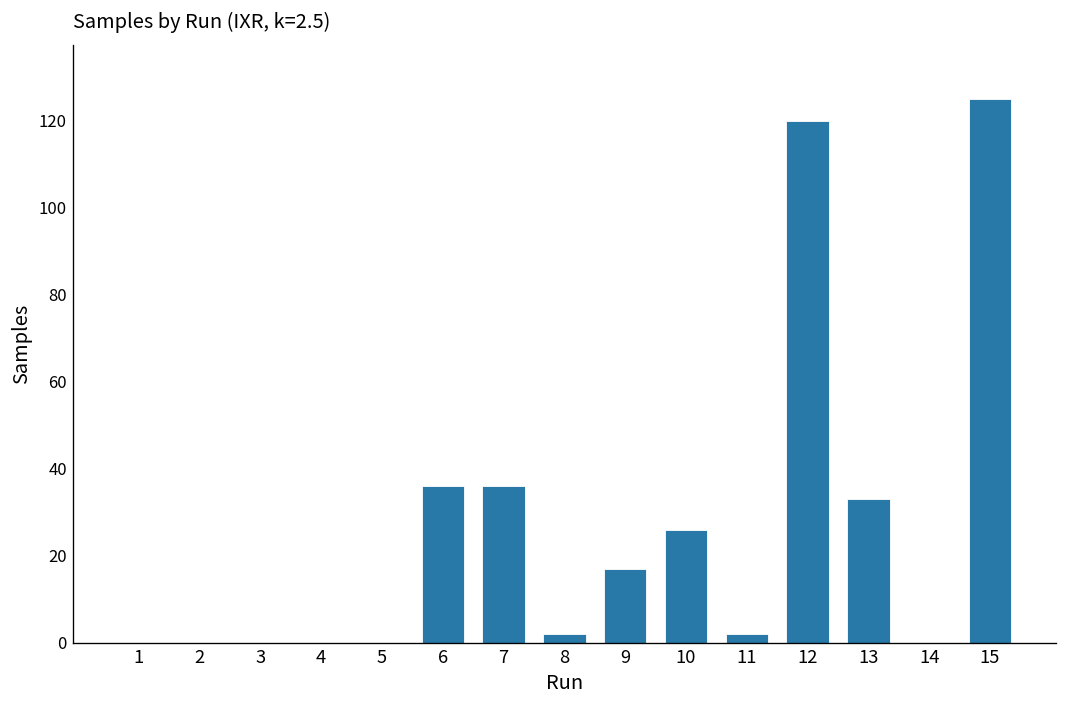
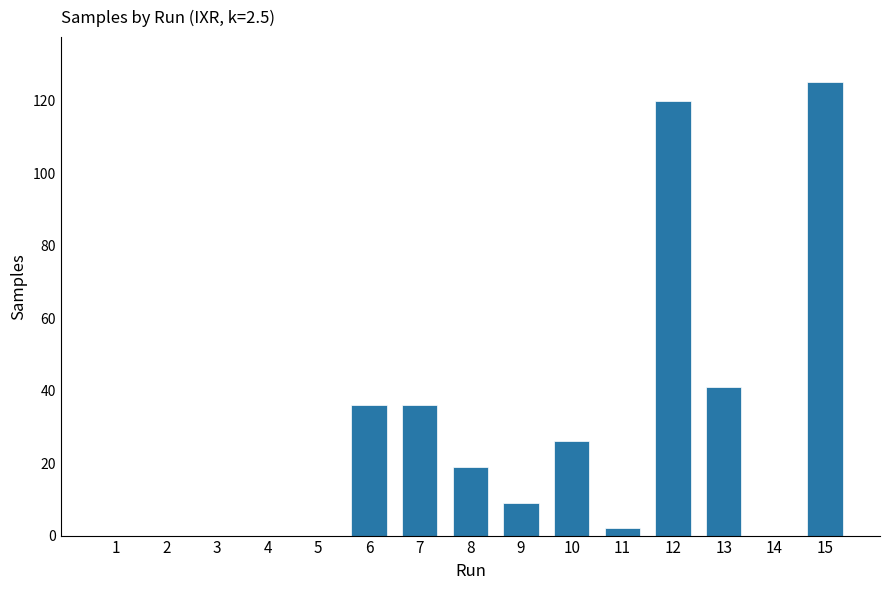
8: 2 -> 19
9: 17 -> 9
13: 33 -> 41
